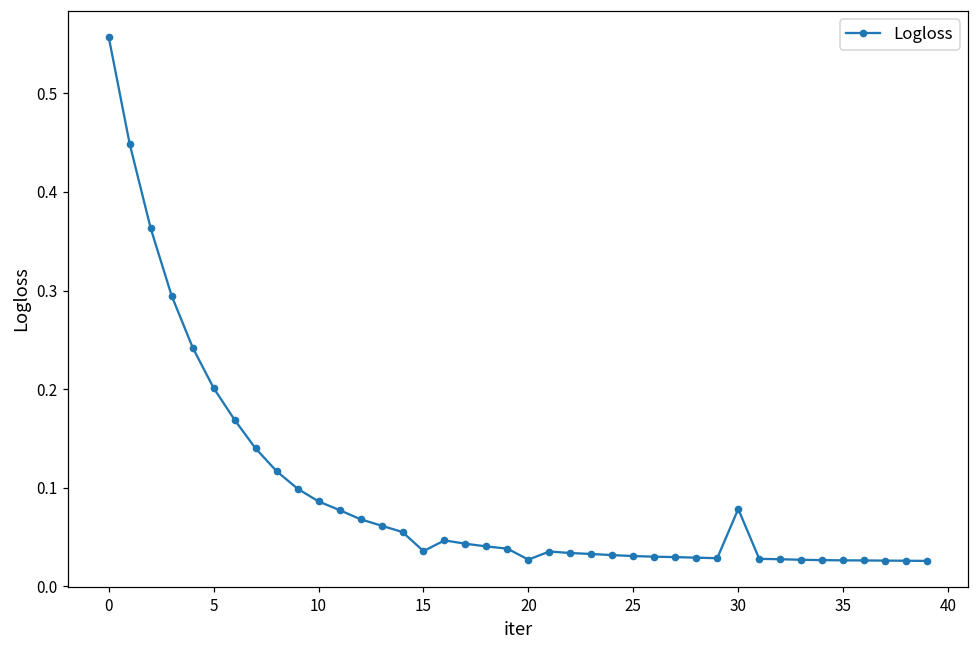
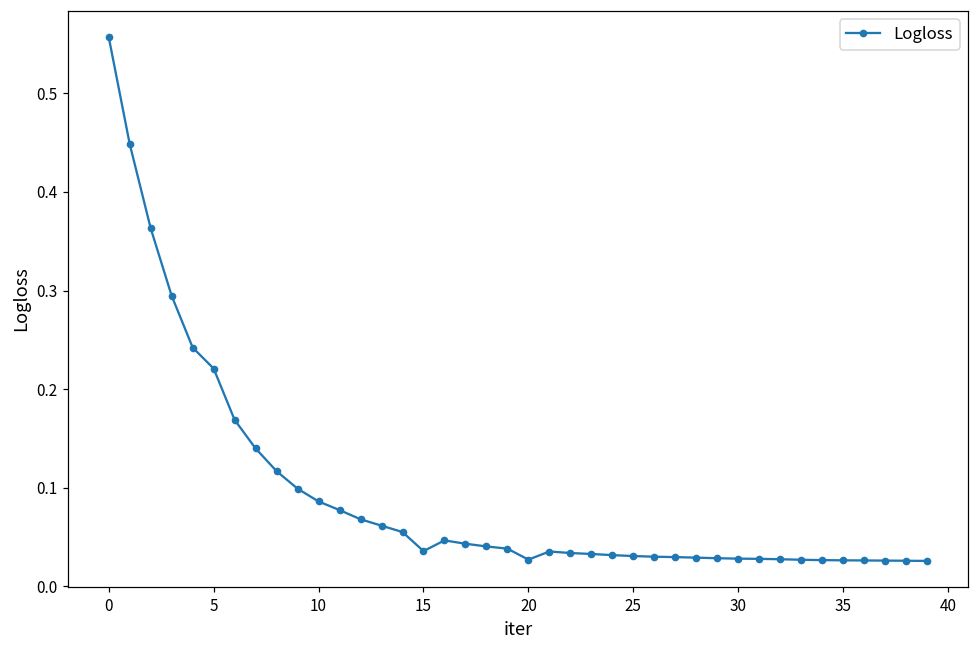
5: 0.20 -> 0.22
30: 0.08 -> 0.03
